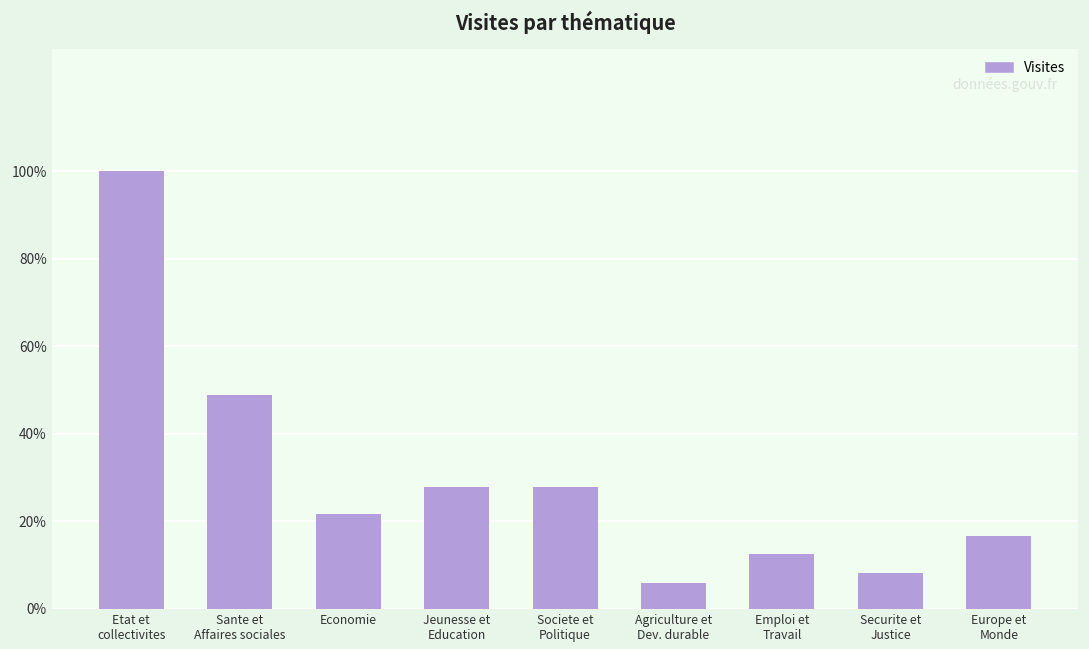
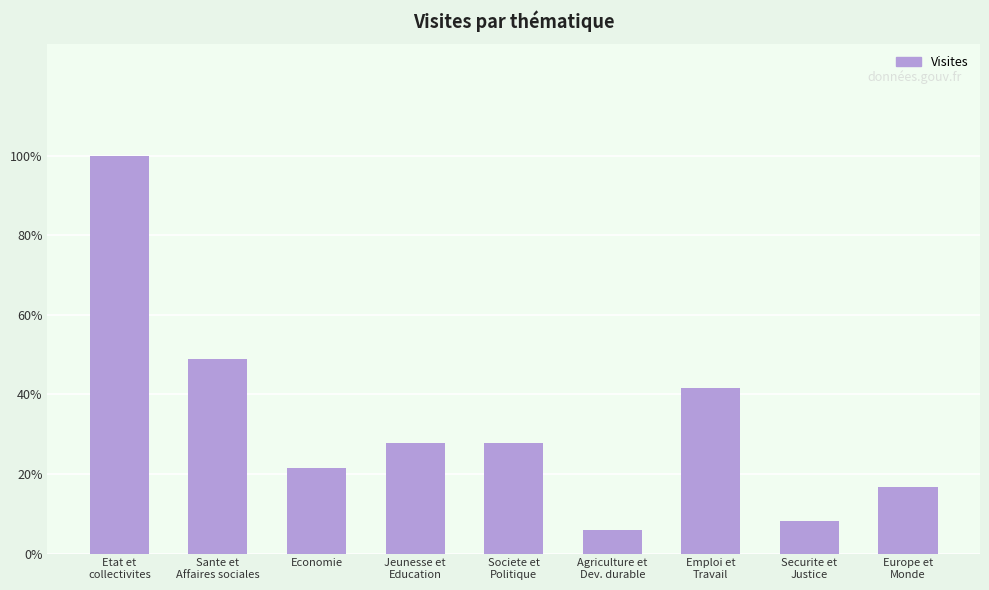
Emploi et Travail: 13% -> 42%
